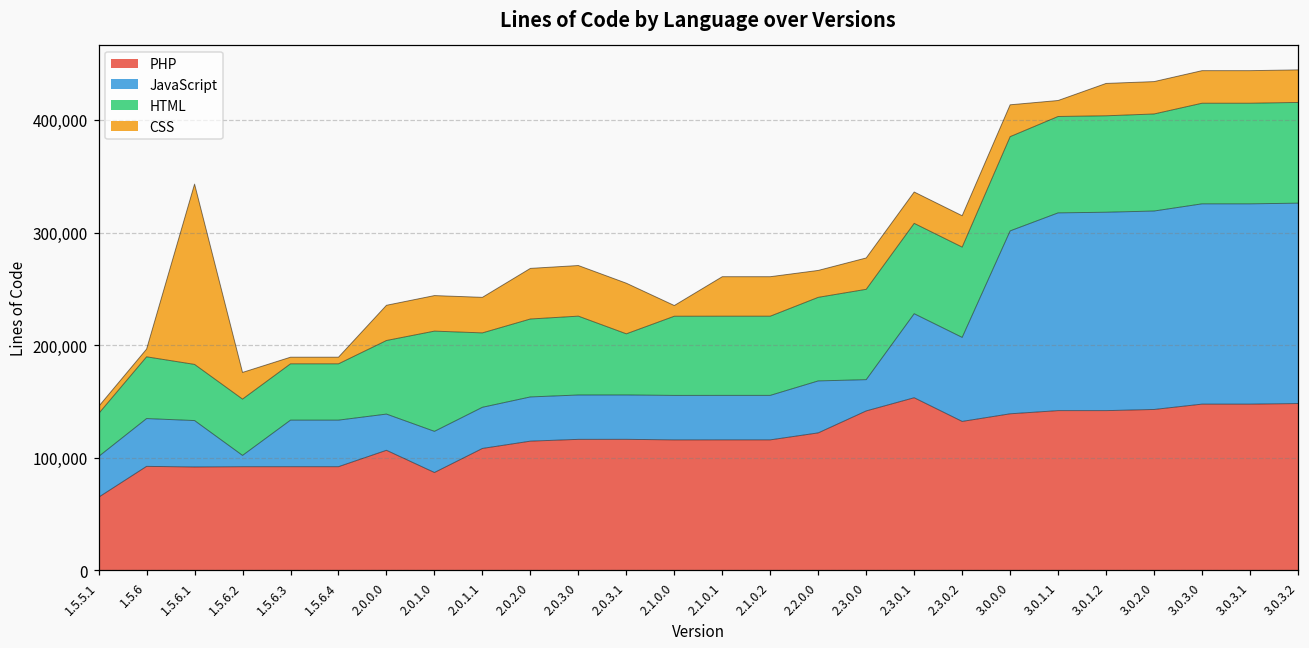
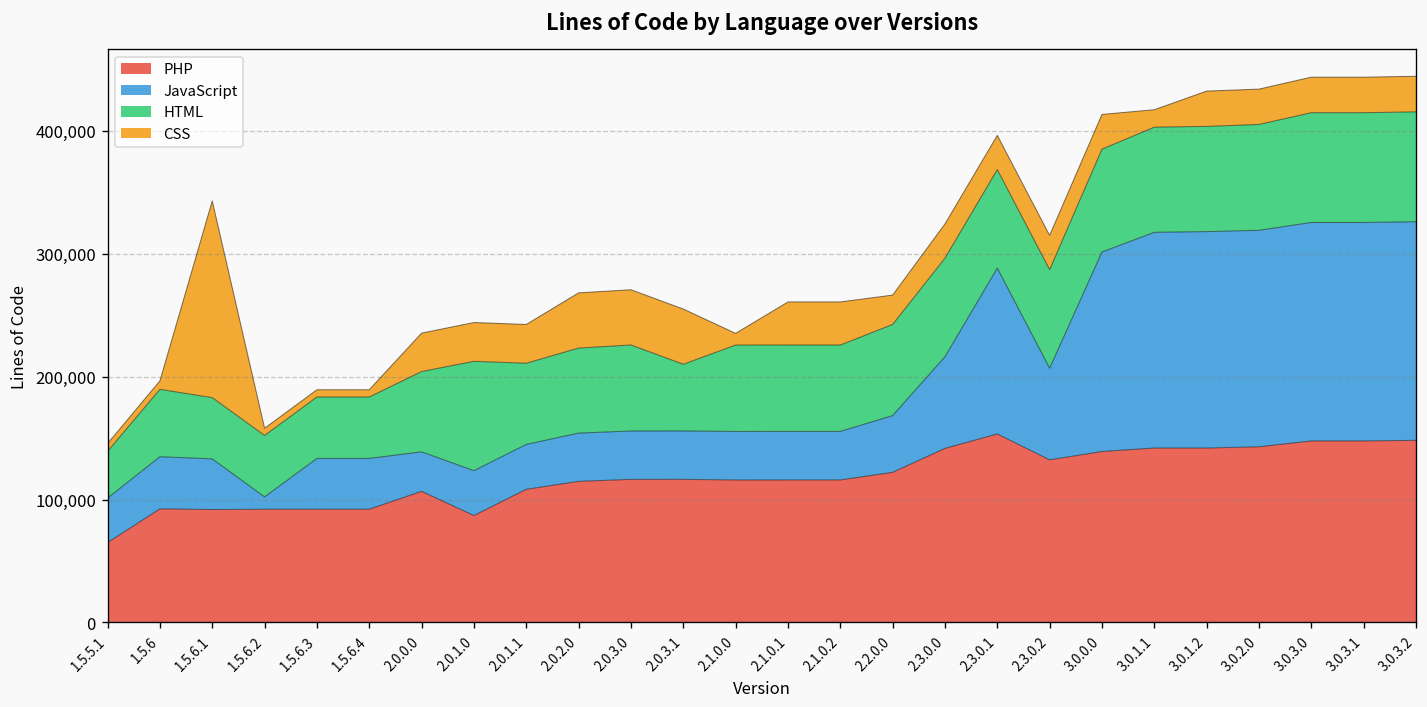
CSS, 1.5.6.2: 24,000 -> 6,000
JavaScript, 2.3.0.0: 28,000 -> 75,000
JavaScript, 2.3.0.1: 75,000 -> 135,000
